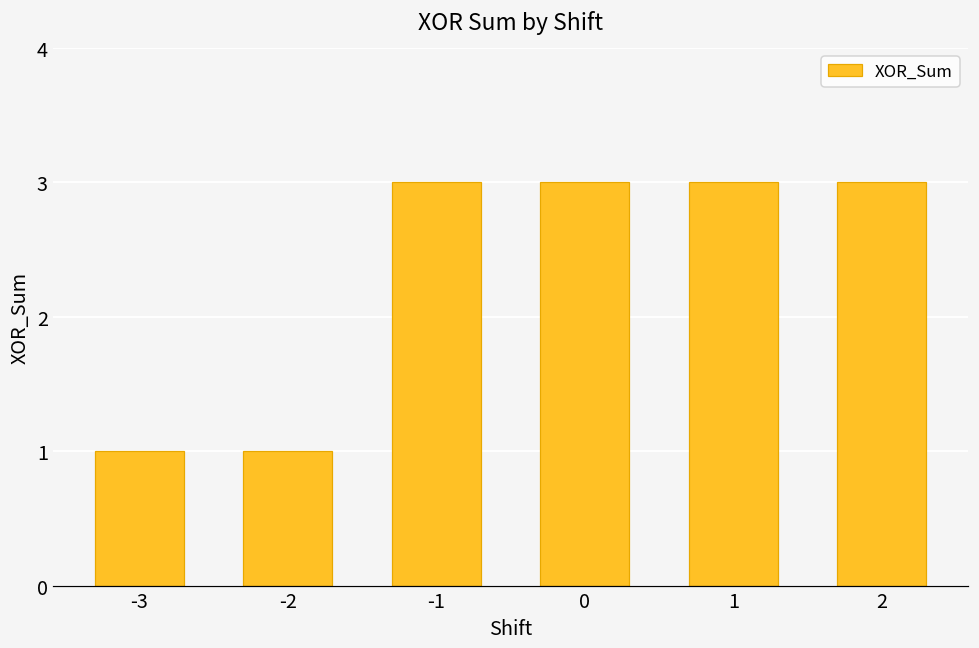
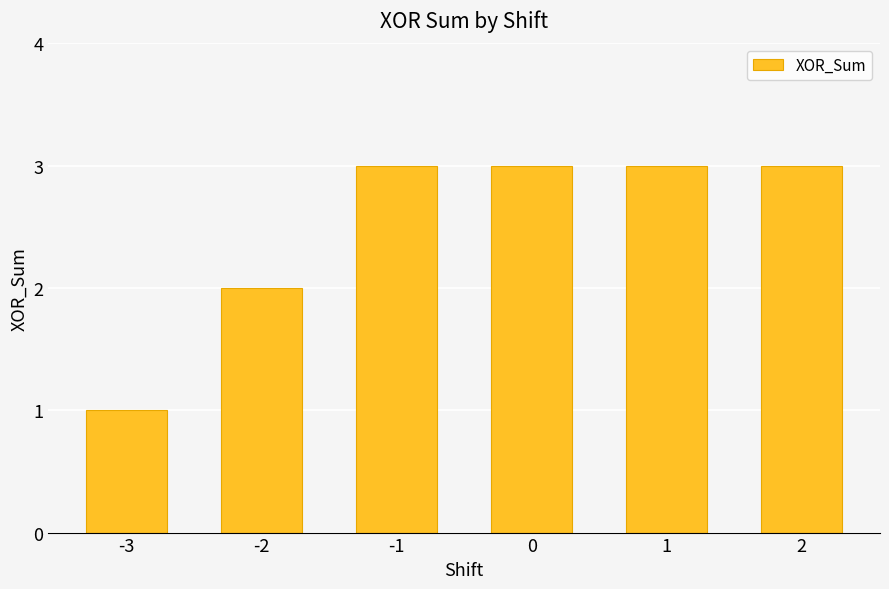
-2: 1 -> 2
